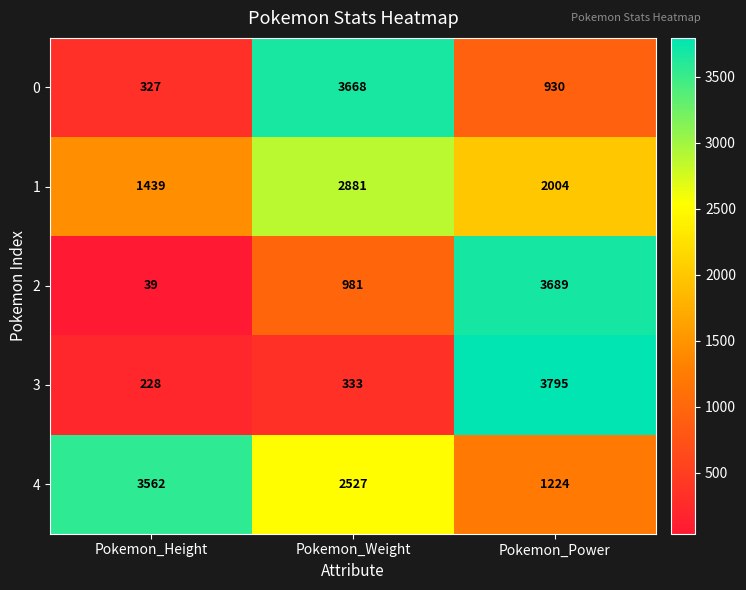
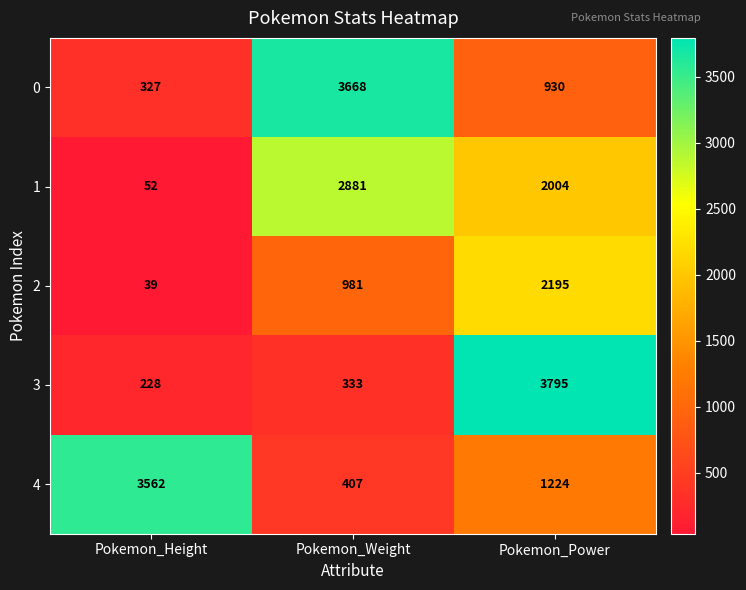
1, Pokemon_Height: 1439 -> 52
2, Pokemon_Power: 3689 -> 2195
4, Pokemon_Weight: 2527 -> 407
